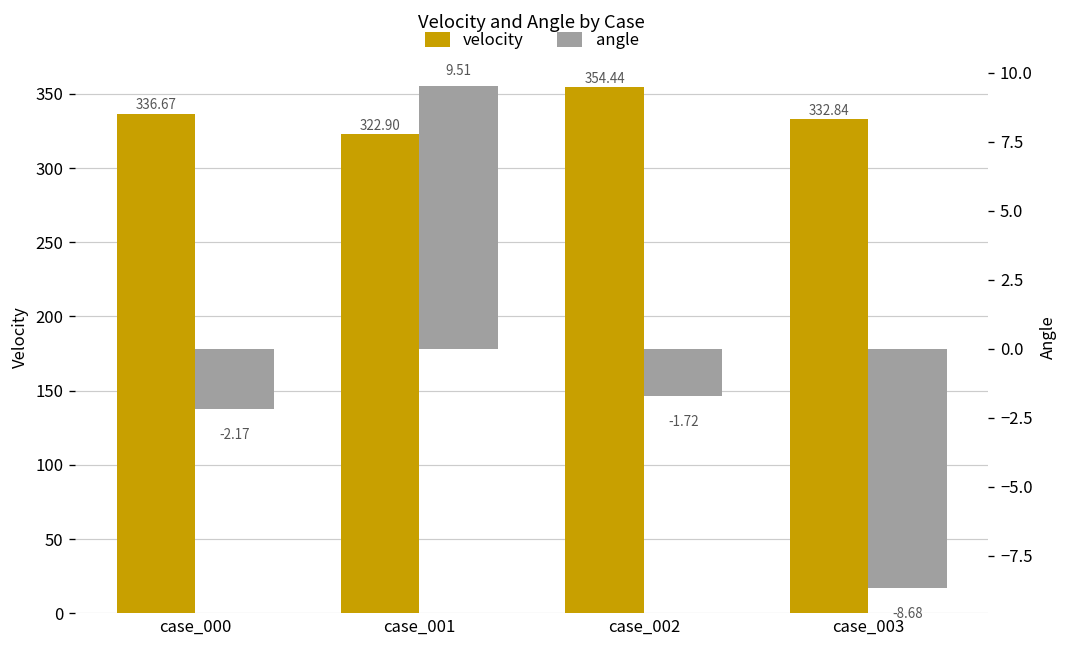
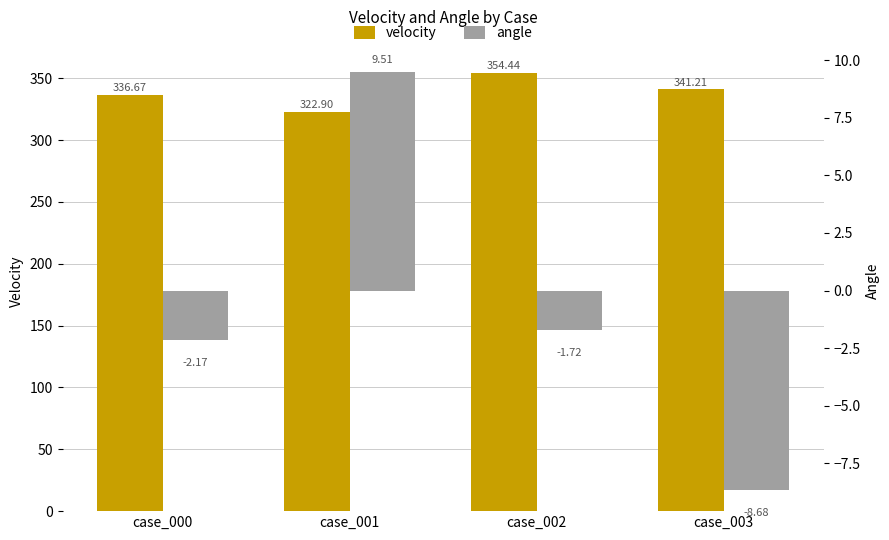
velocity, case_003: 332.84 -> 341.21
